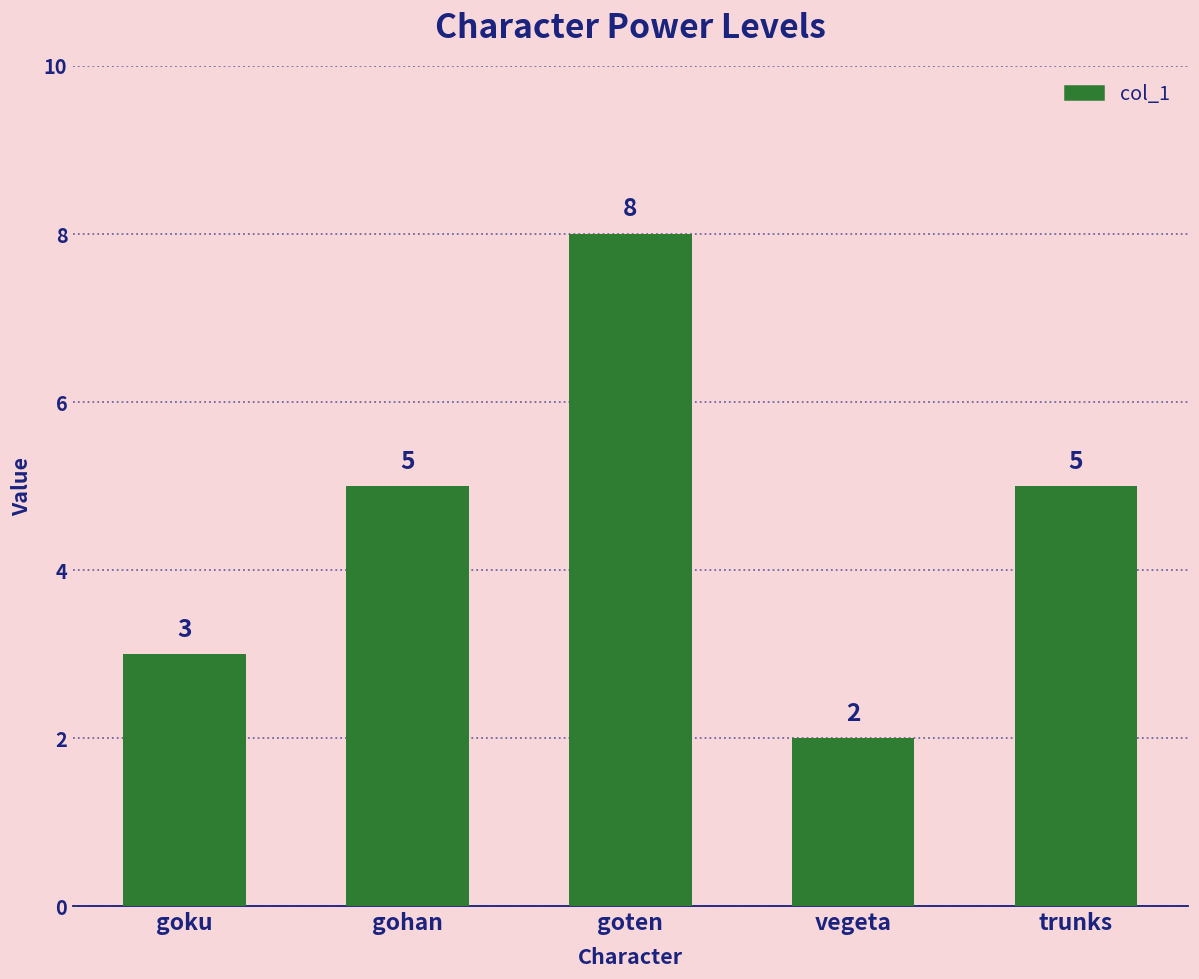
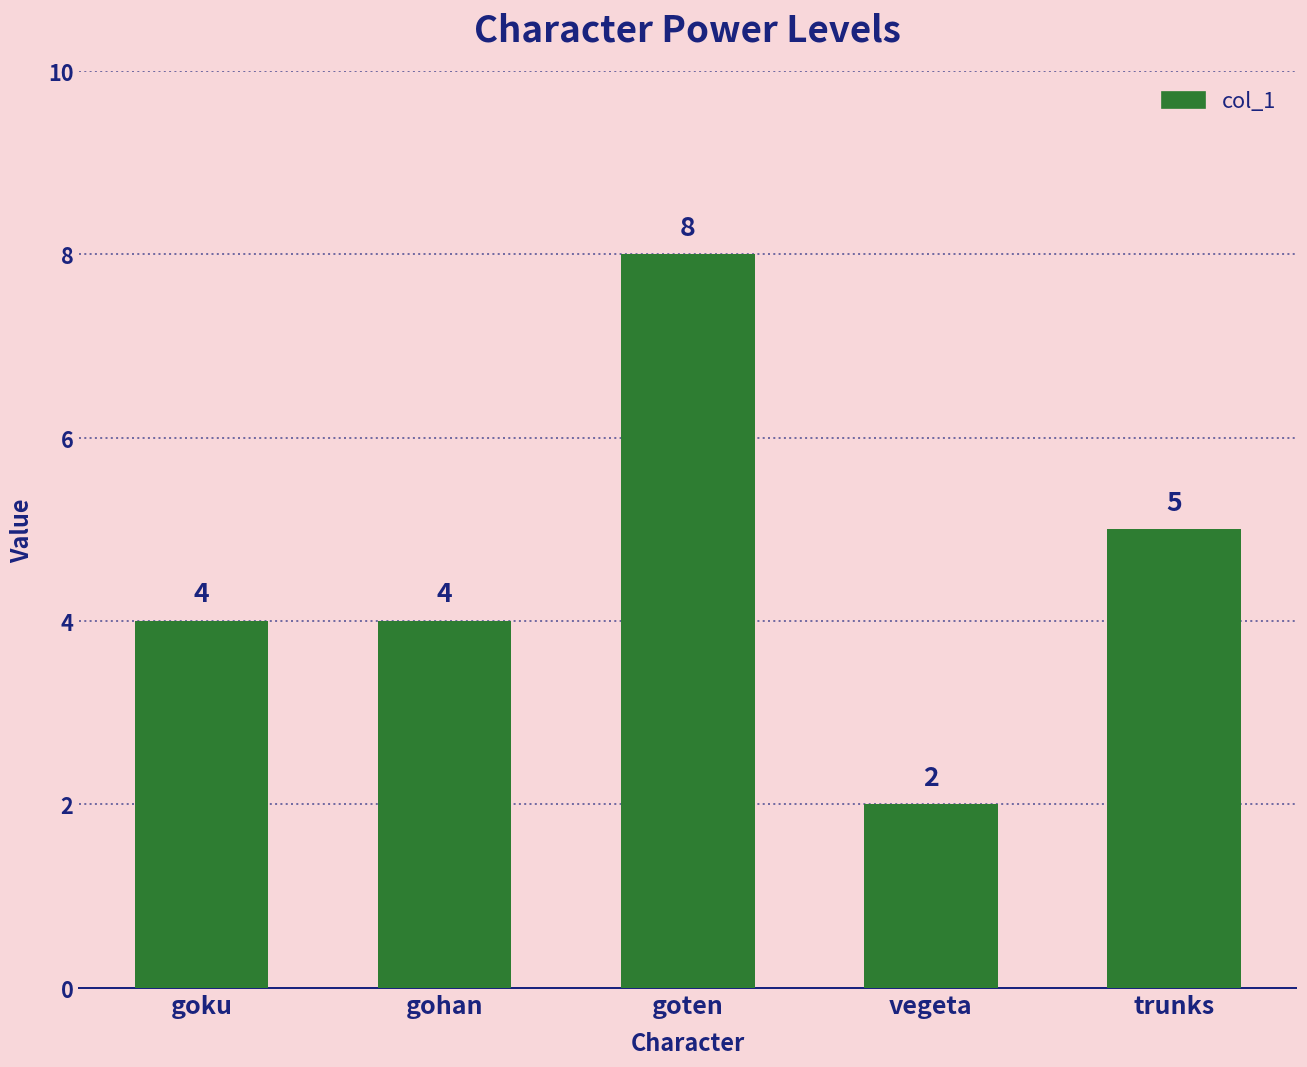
goku: 3 -> 4
gohan: 5 -> 4
